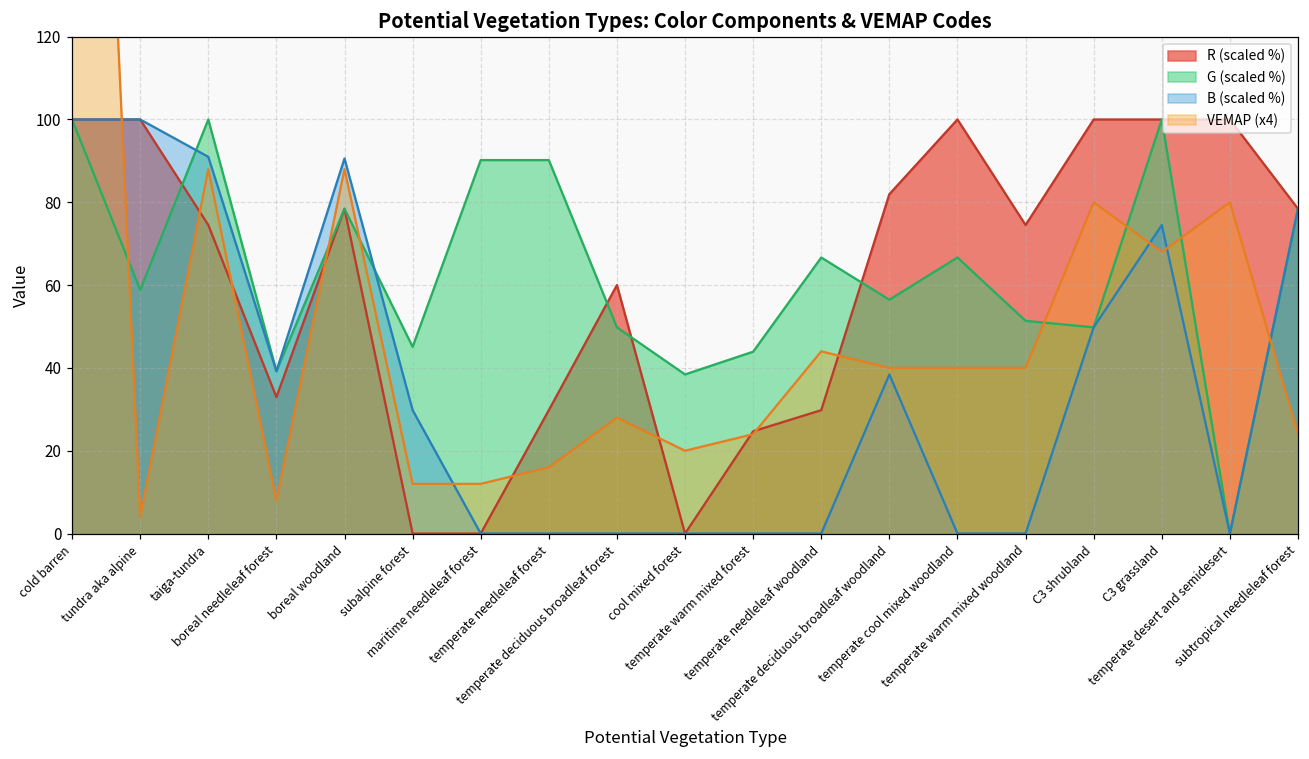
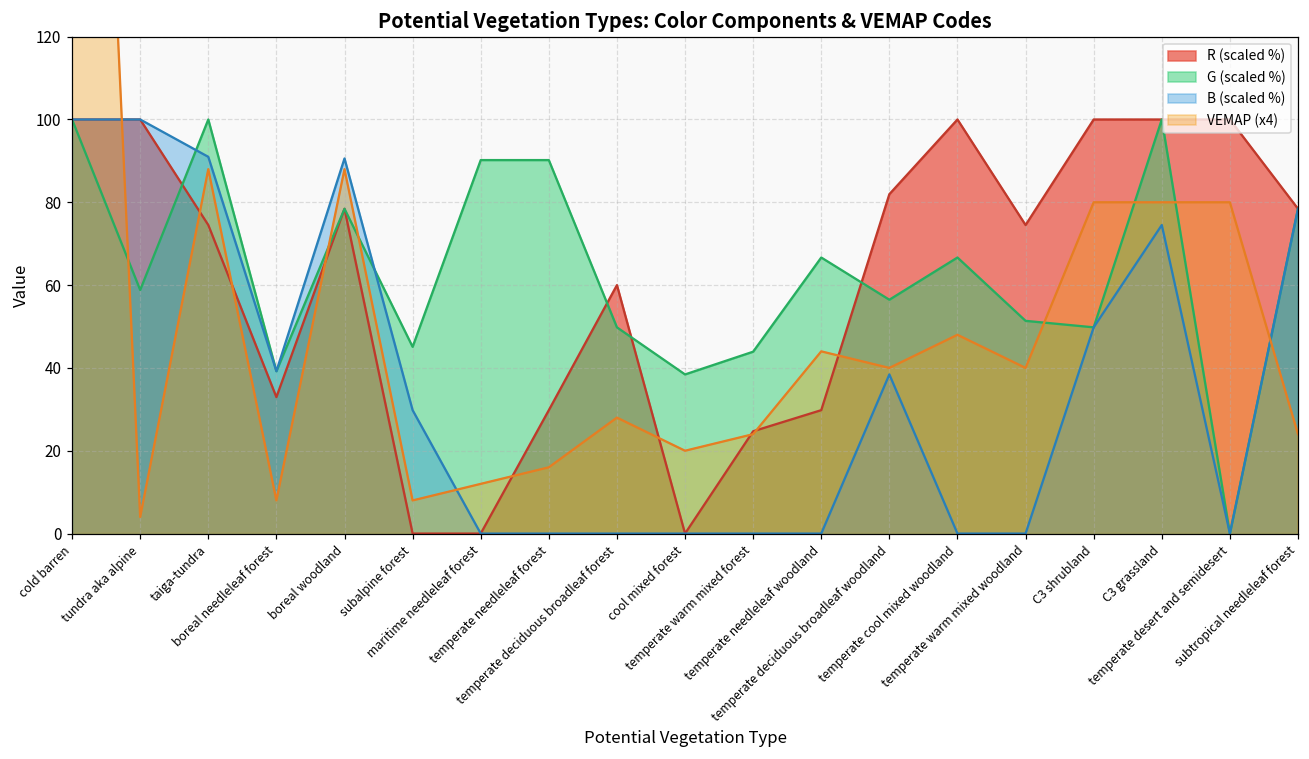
VEMAP (x4), subalpine forest: 12 -> 8
VEMAP (x4), temperate cool mixed woodland: 40 -> 48
VEMAP (x4), C3 grassland: 68 -> 80
